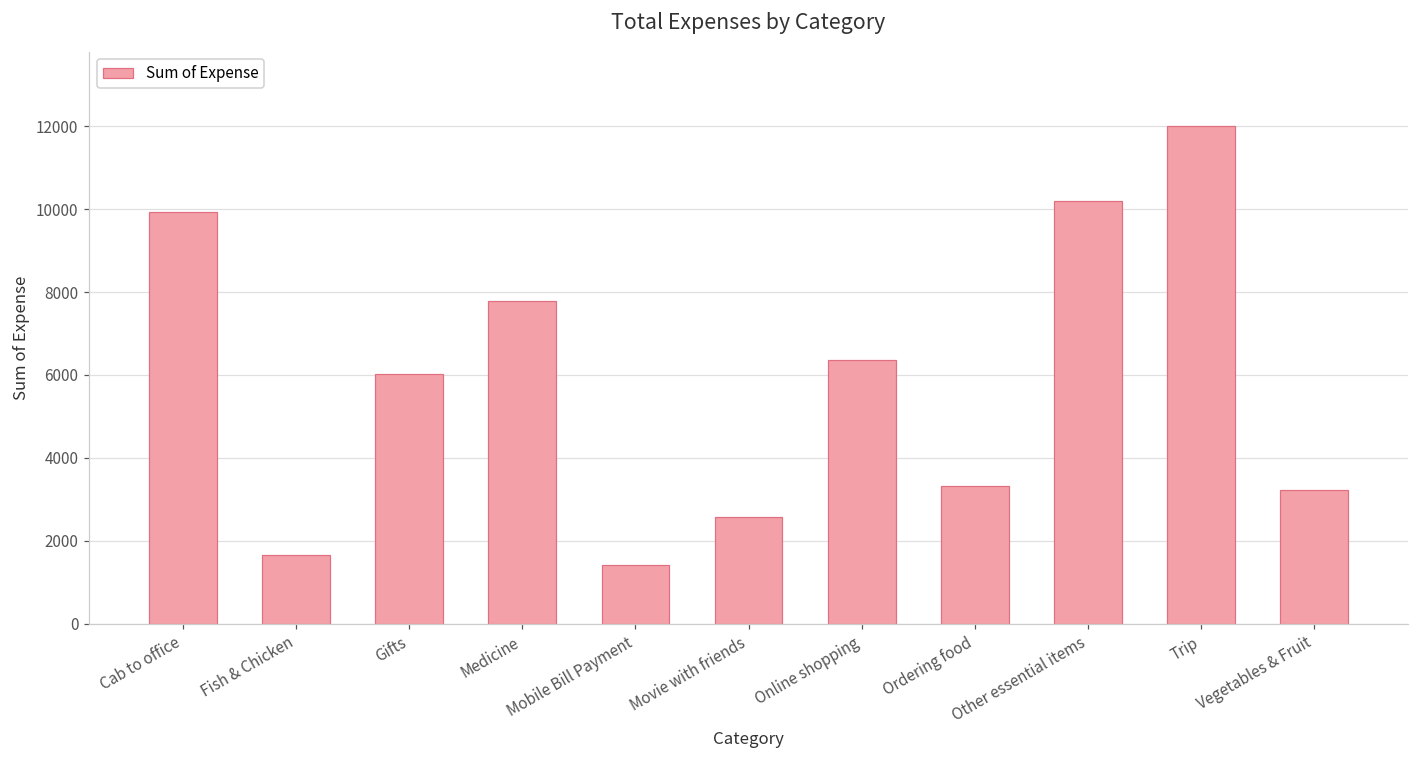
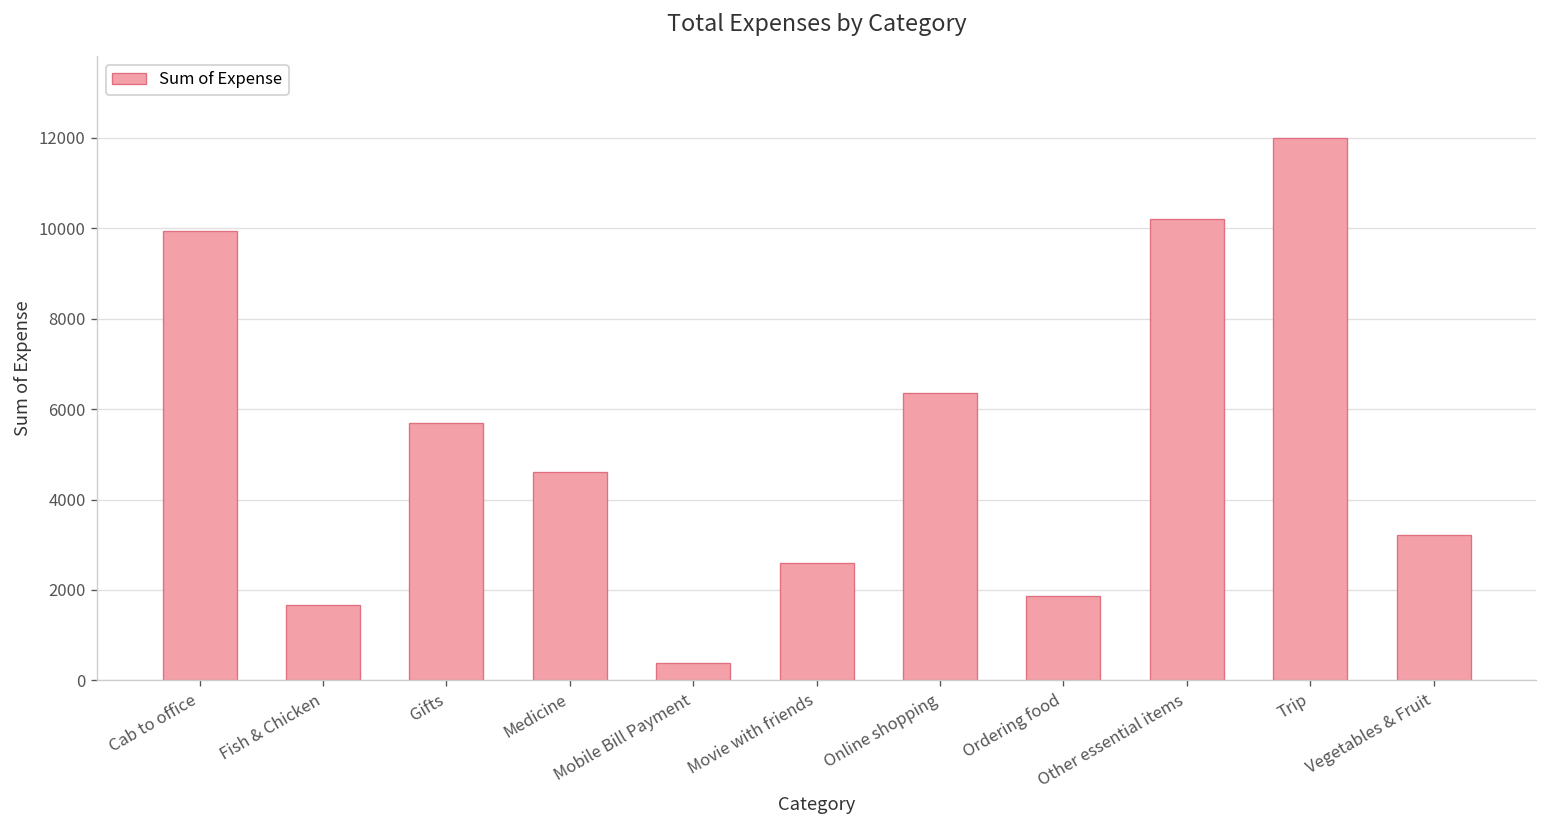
Gifts: 6000 -> 5700
Medicine: 7800 -> 4600
Mobile Bill Payment: 1400 -> 400
Ordering food: 3300 -> 1900
